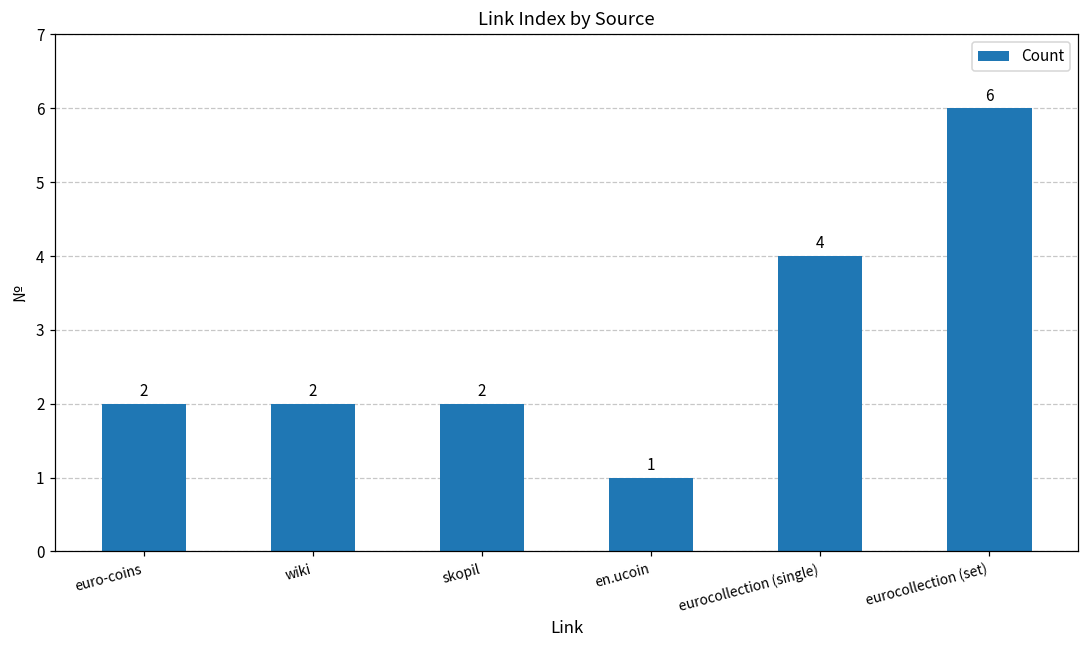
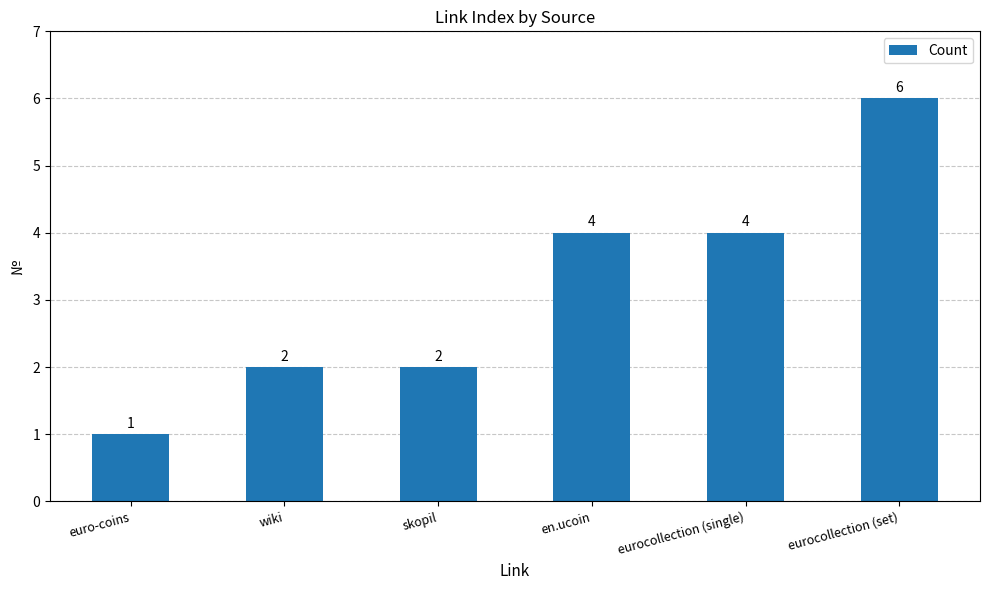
euro-coins: 2 -> 1
en.ucoin: 1 -> 4
